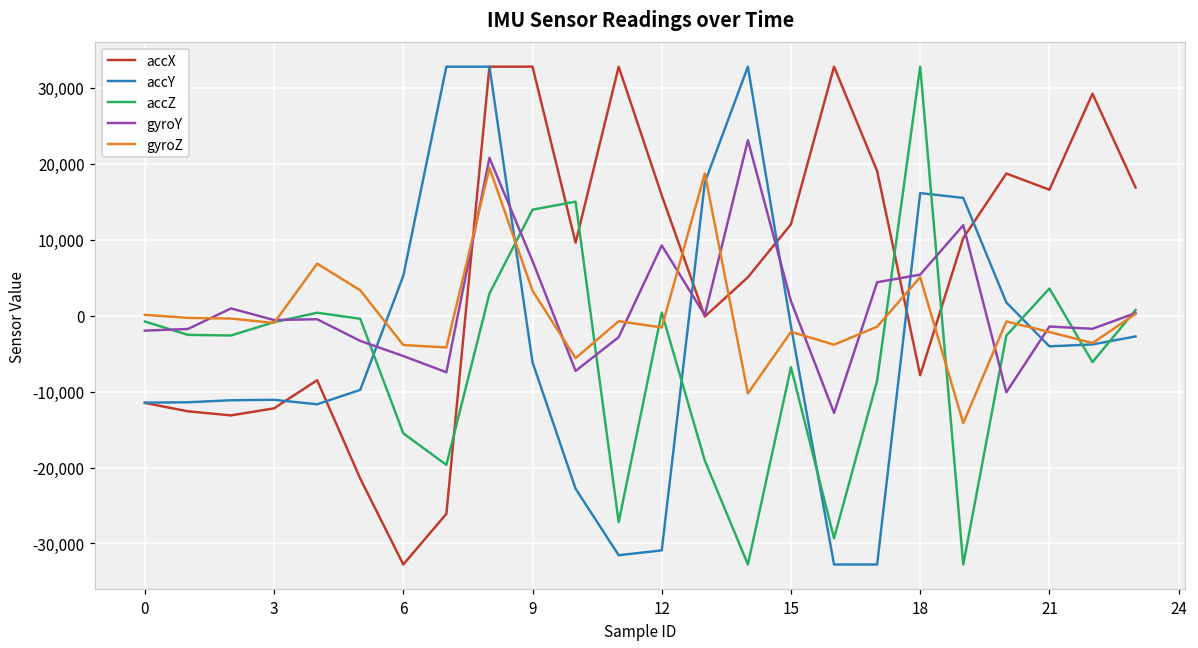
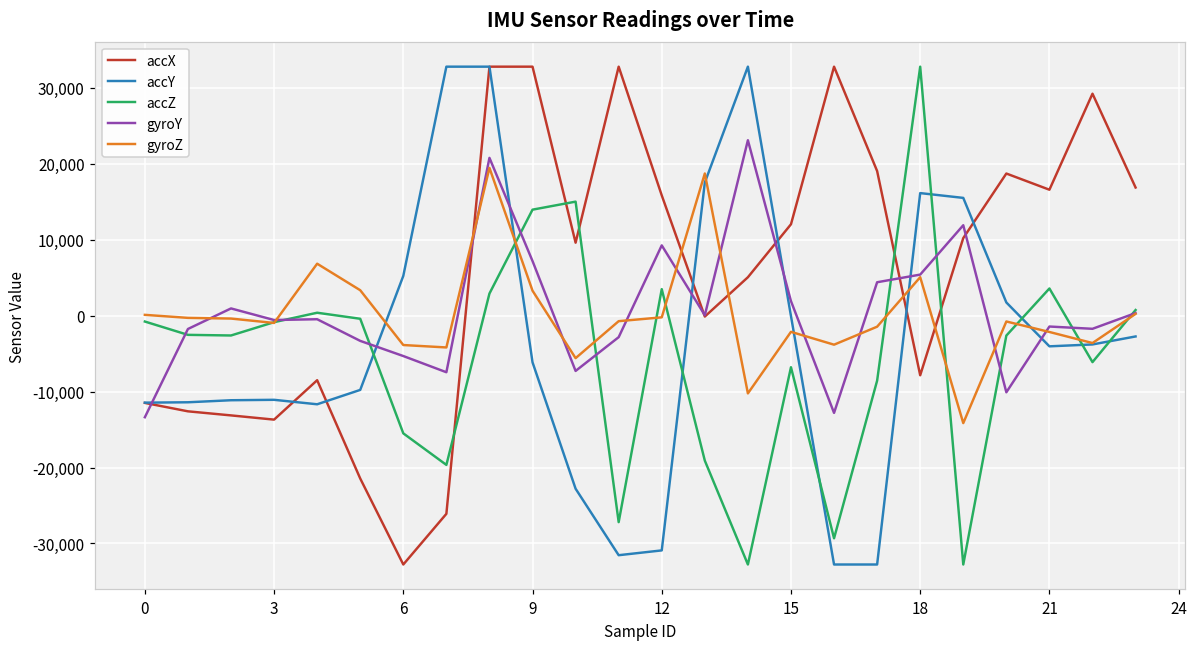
gyroY, 0: -2,000 -> -13,000
accX, 3: -12,000 -> -14,000
accZ, 12: 0 -> 3,000
gyroZ, 12: -2,000 -> 0
accY, 15: -1,000 -> 0
